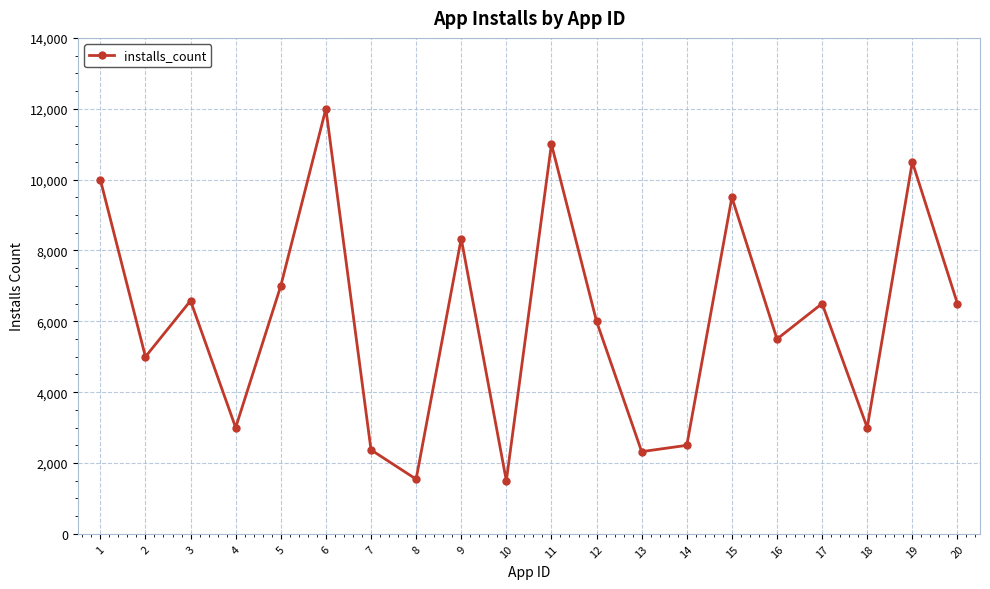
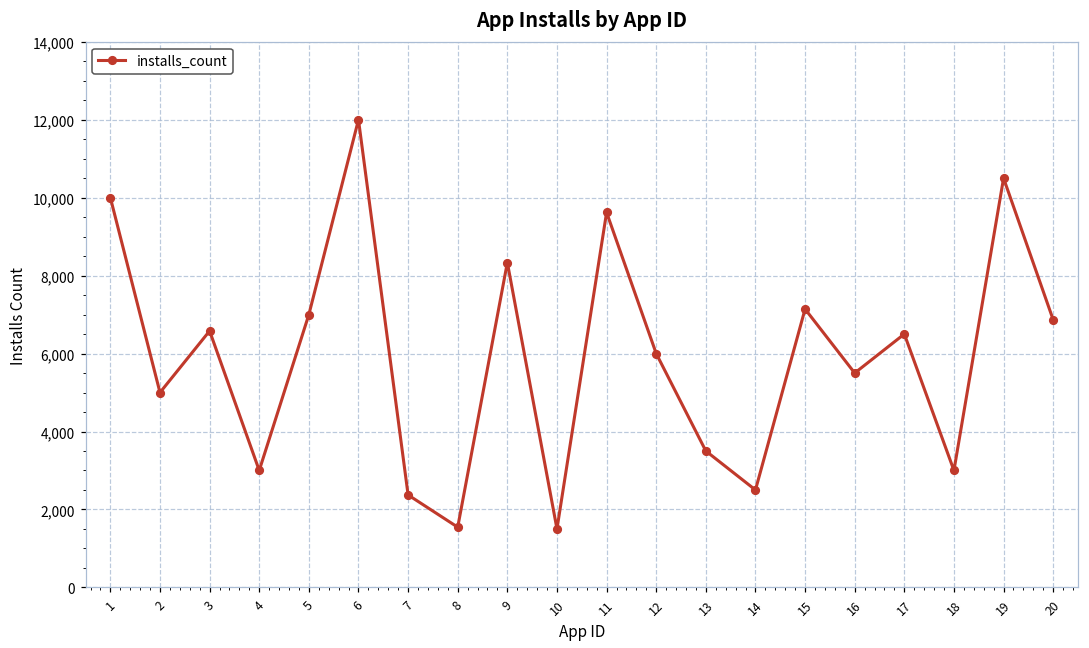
11: 11,000 -> 9,600
13: 2,300 -> 3,500
15: 9,500 -> 7,100
20: 6,500 -> 6,900
